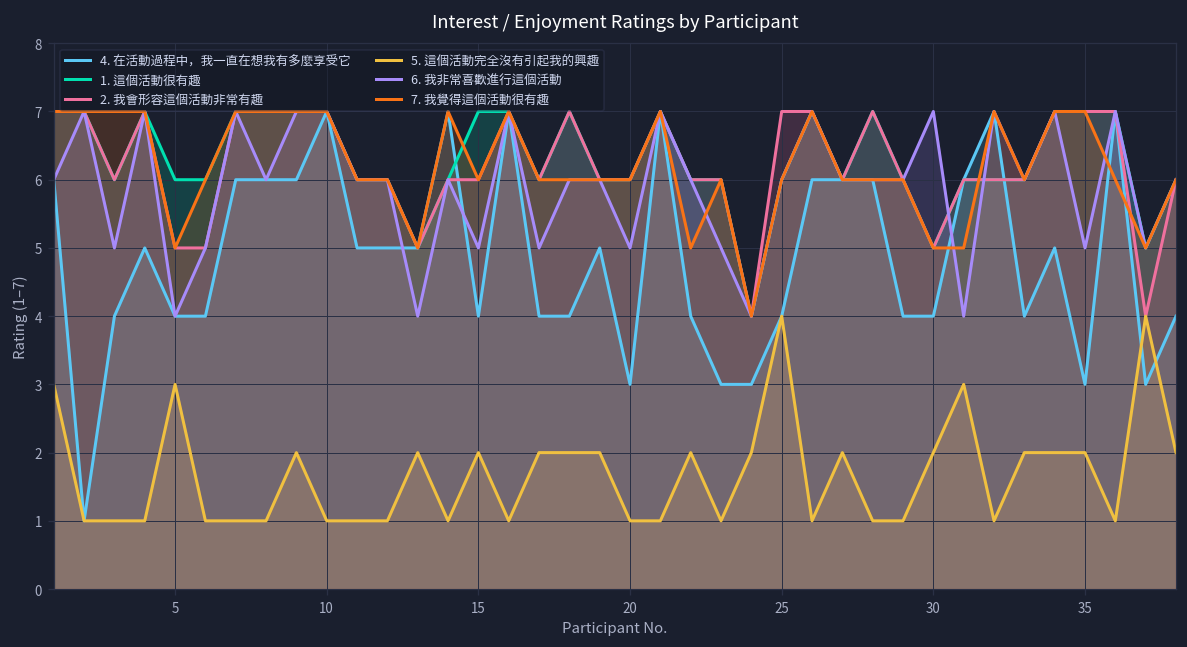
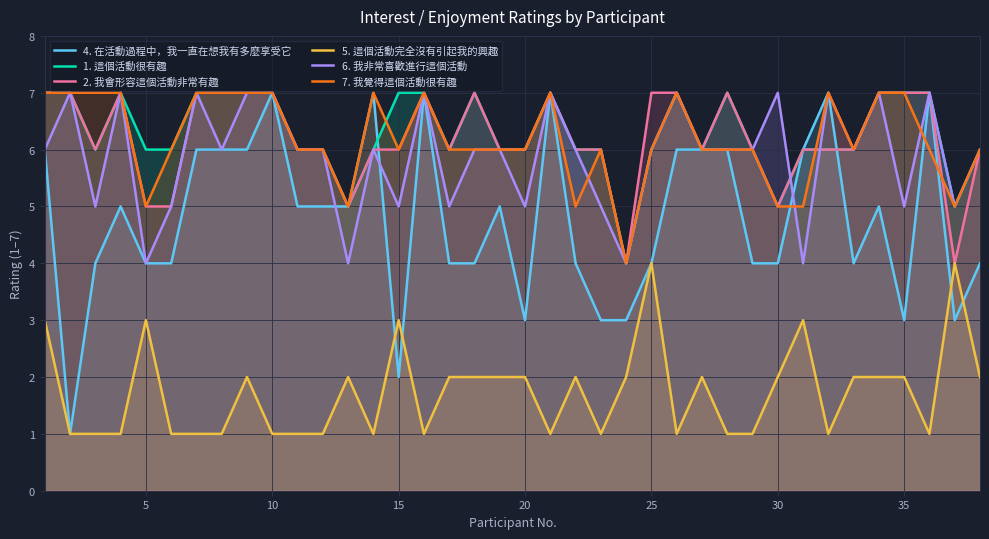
4. 在活動過程中，我一直在想我有多麼享受它, 15: 4 -> 2
5. 這個活動完全沒有引起我的興趣, 15: 2 -> 3
5. 這個活動完全沒有引起我的興趣, 20: 1 -> 2
